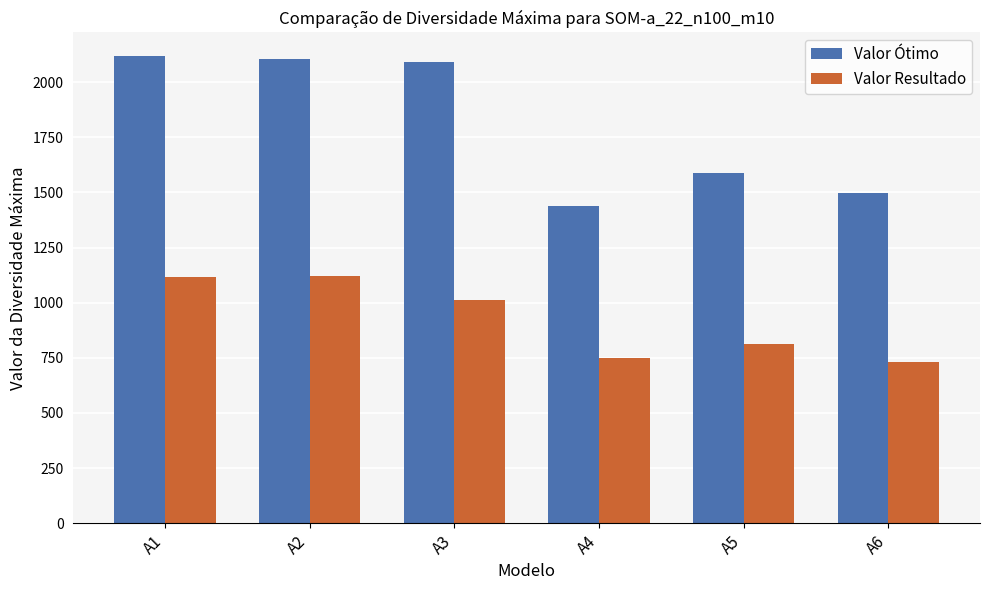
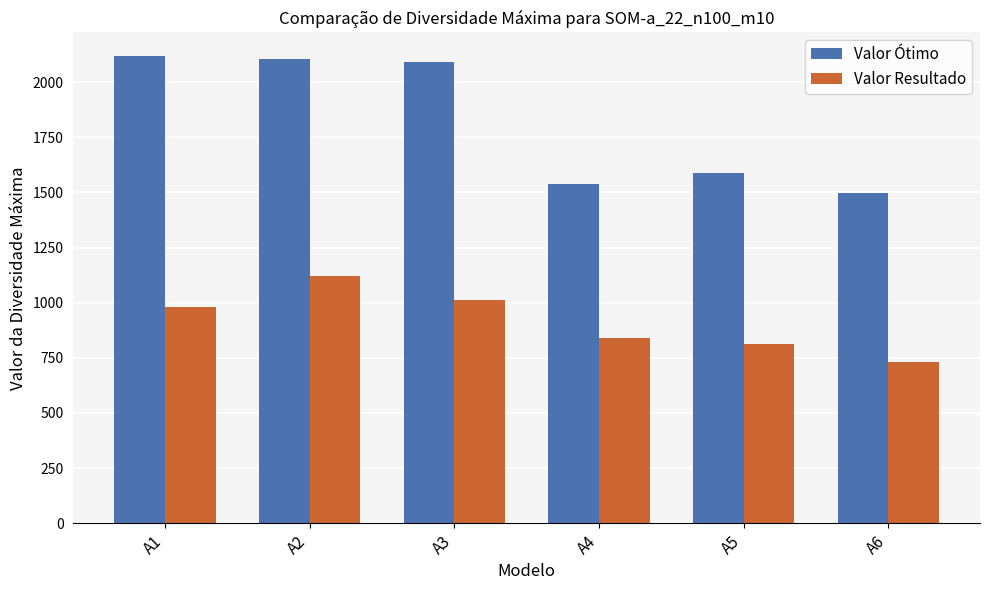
Valor Resultado, A1: 1120 -> 980
Valor Ótimo, A4: 1440 -> 1540
Valor Resultado, A4: 750 -> 840
